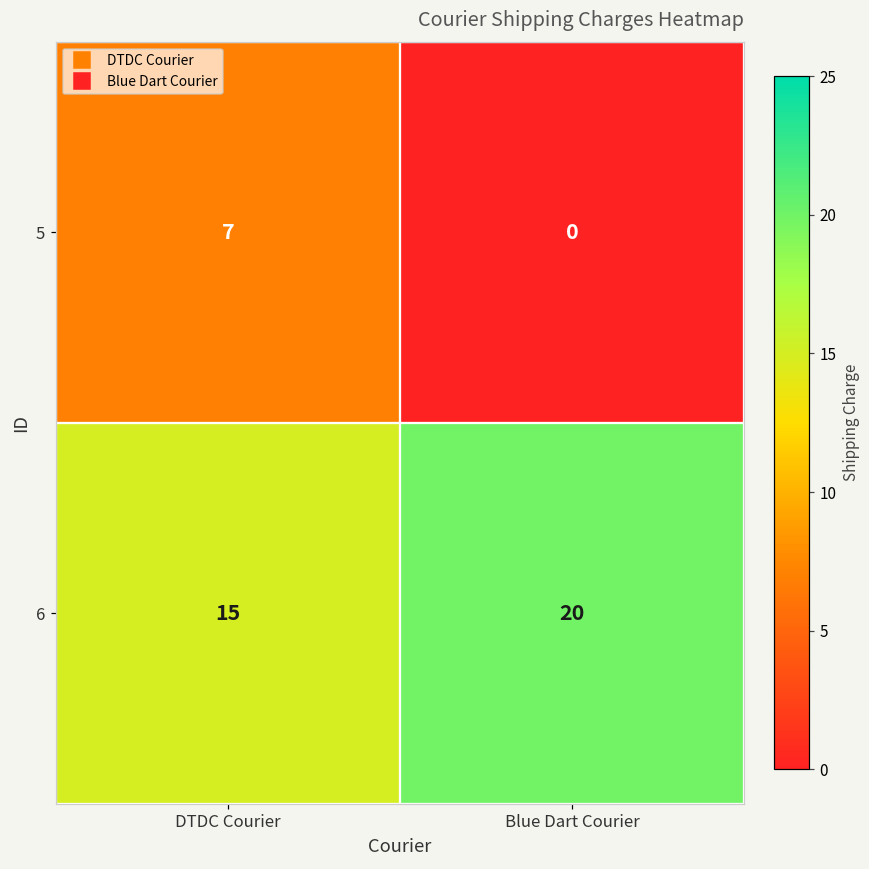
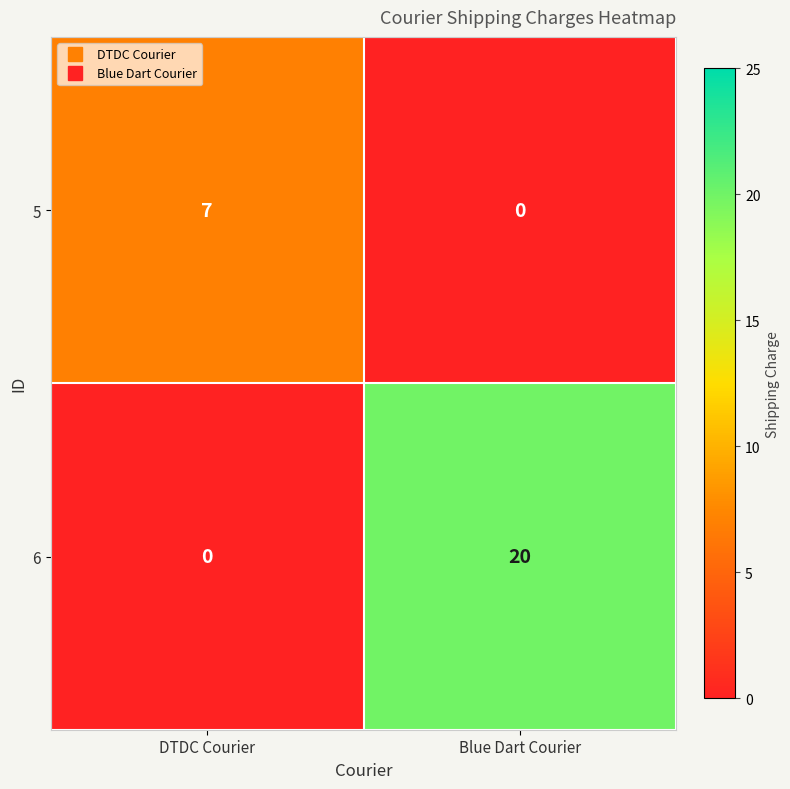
6, DTDC Courier: 15 -> 0
